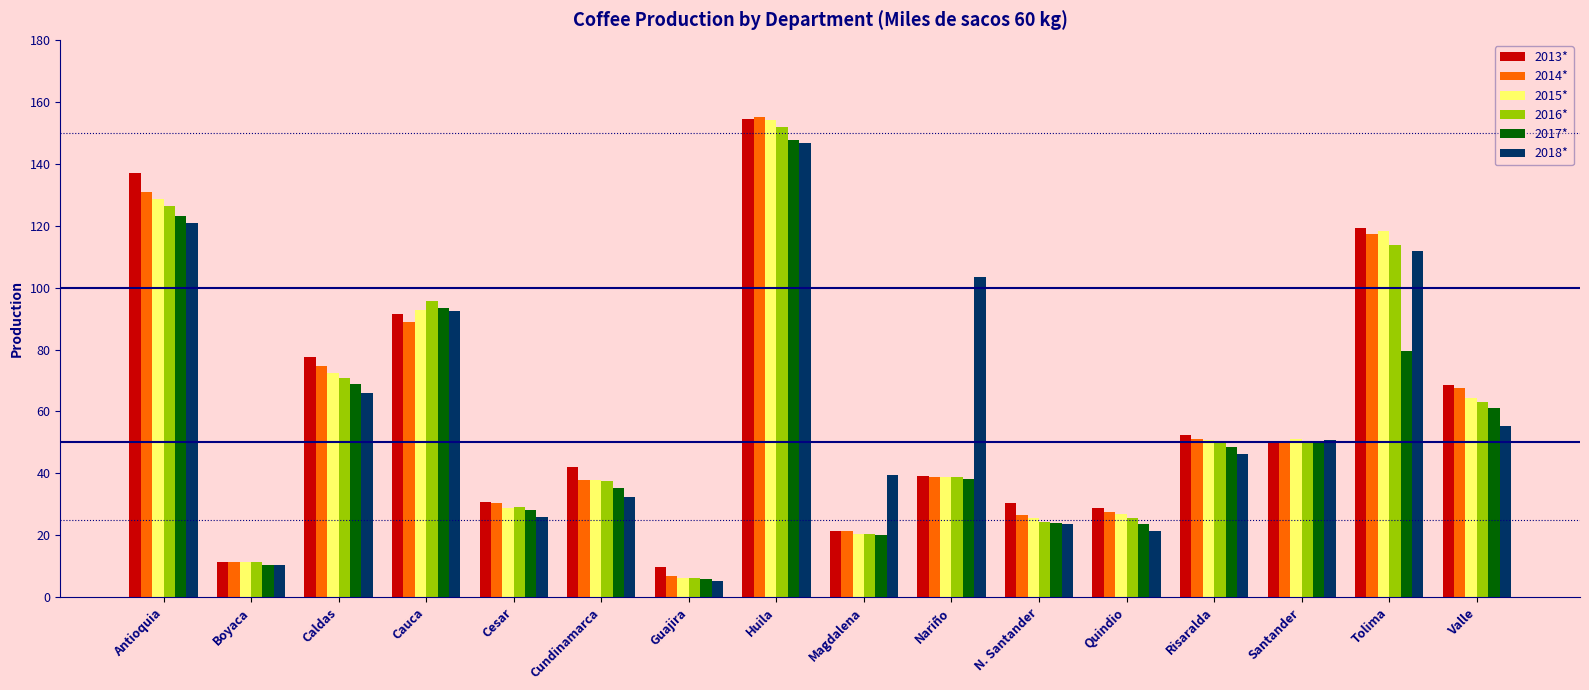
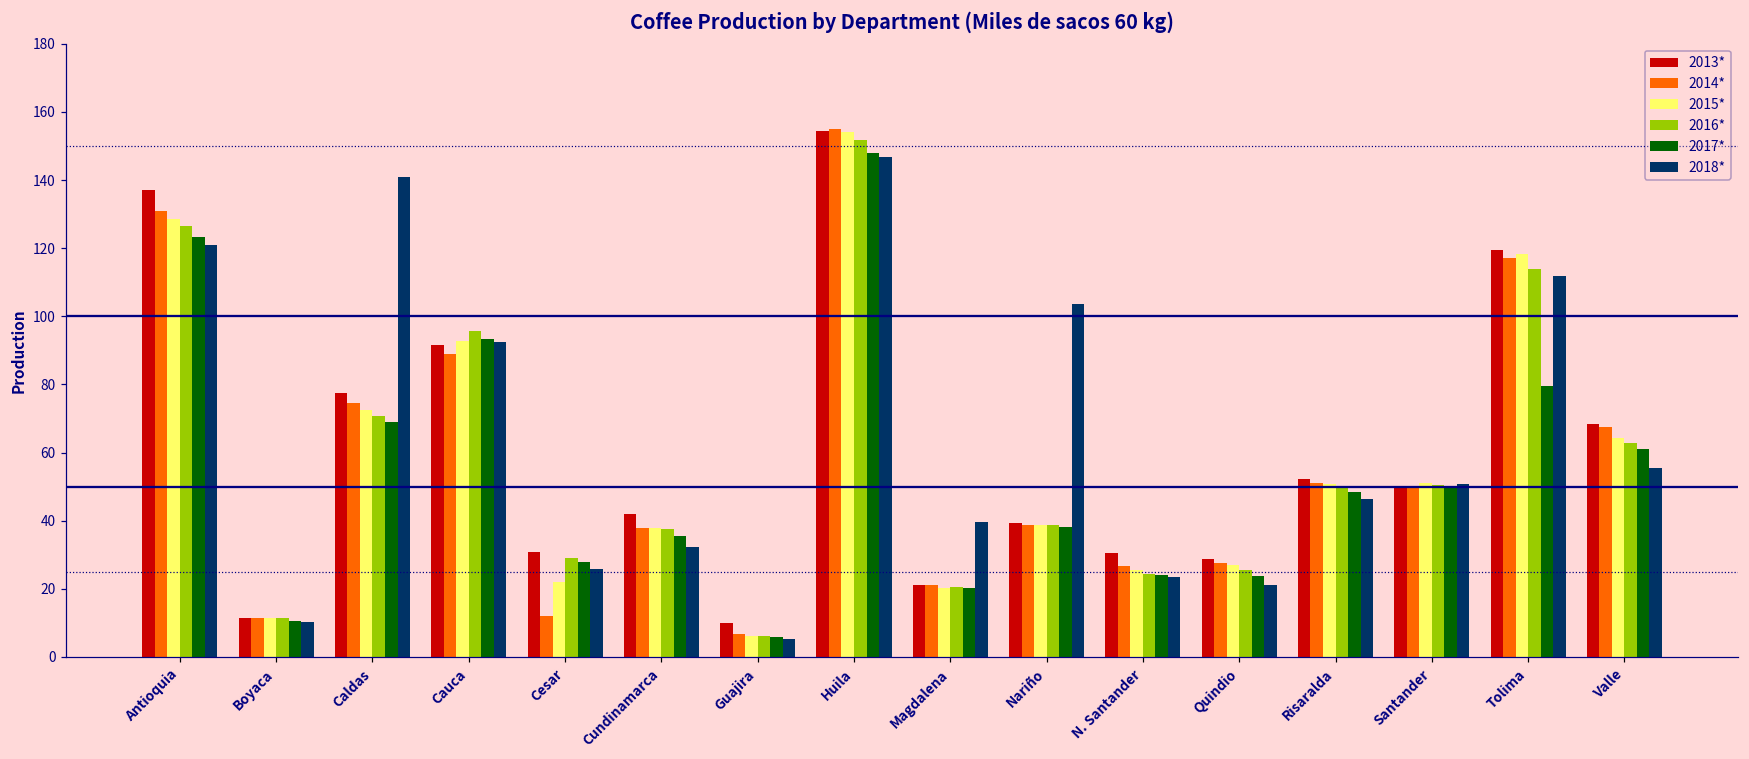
2018*, Caldas: 66 -> 141
2014*, Cesar: 30 -> 12
2015*, Cesar: 29 -> 22
